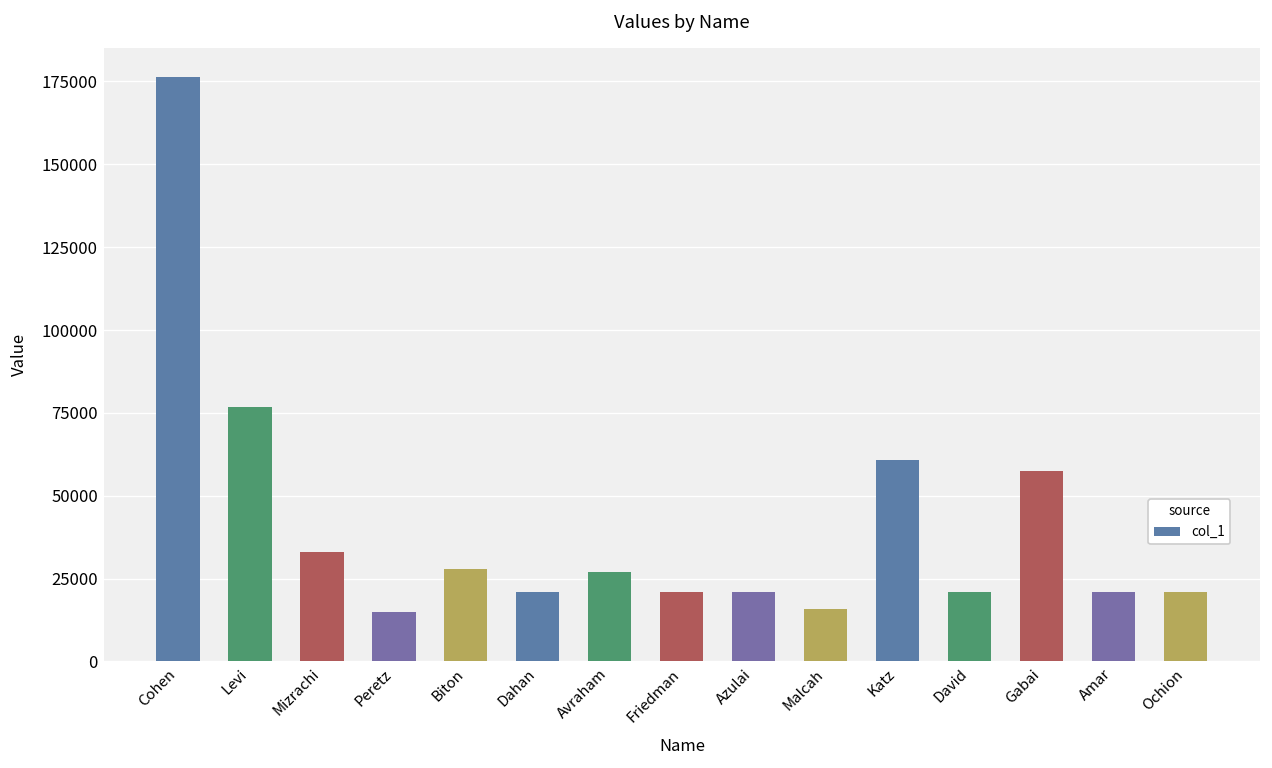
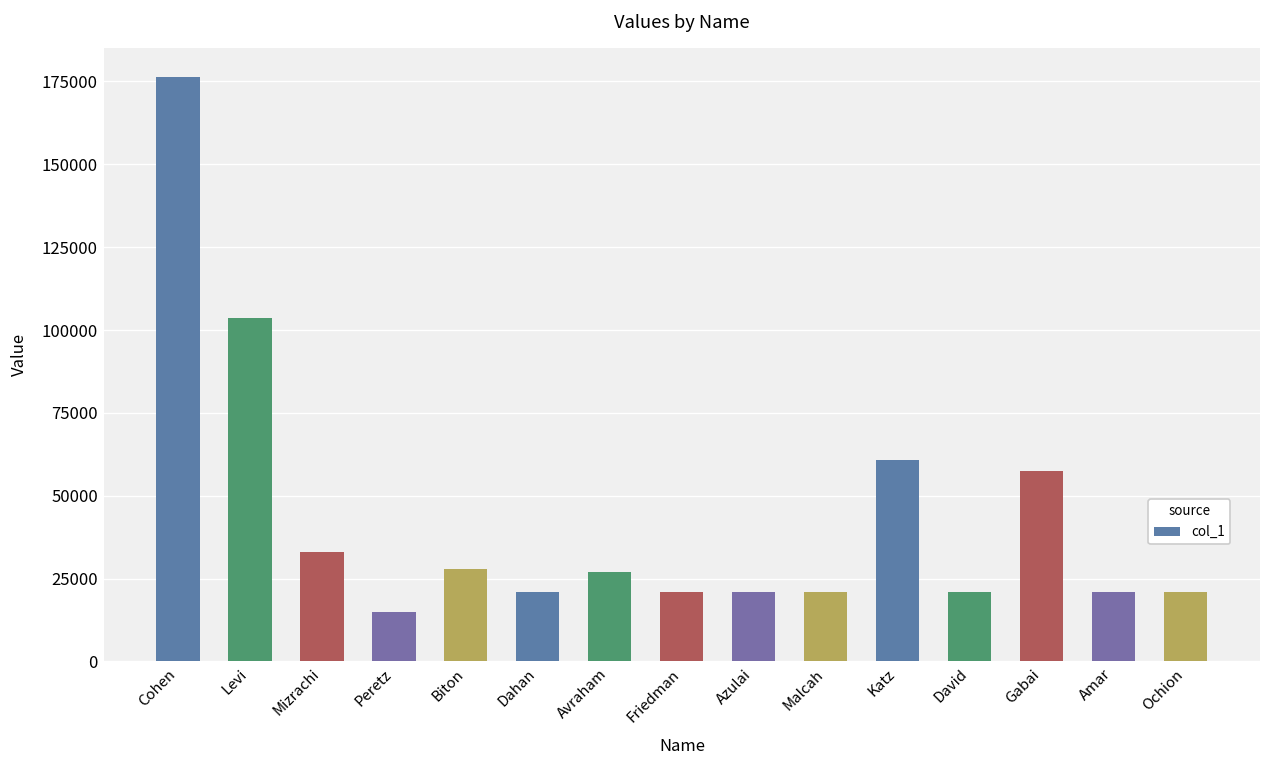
Levi: 77000 -> 104000
Malcah: 16000 -> 21000
